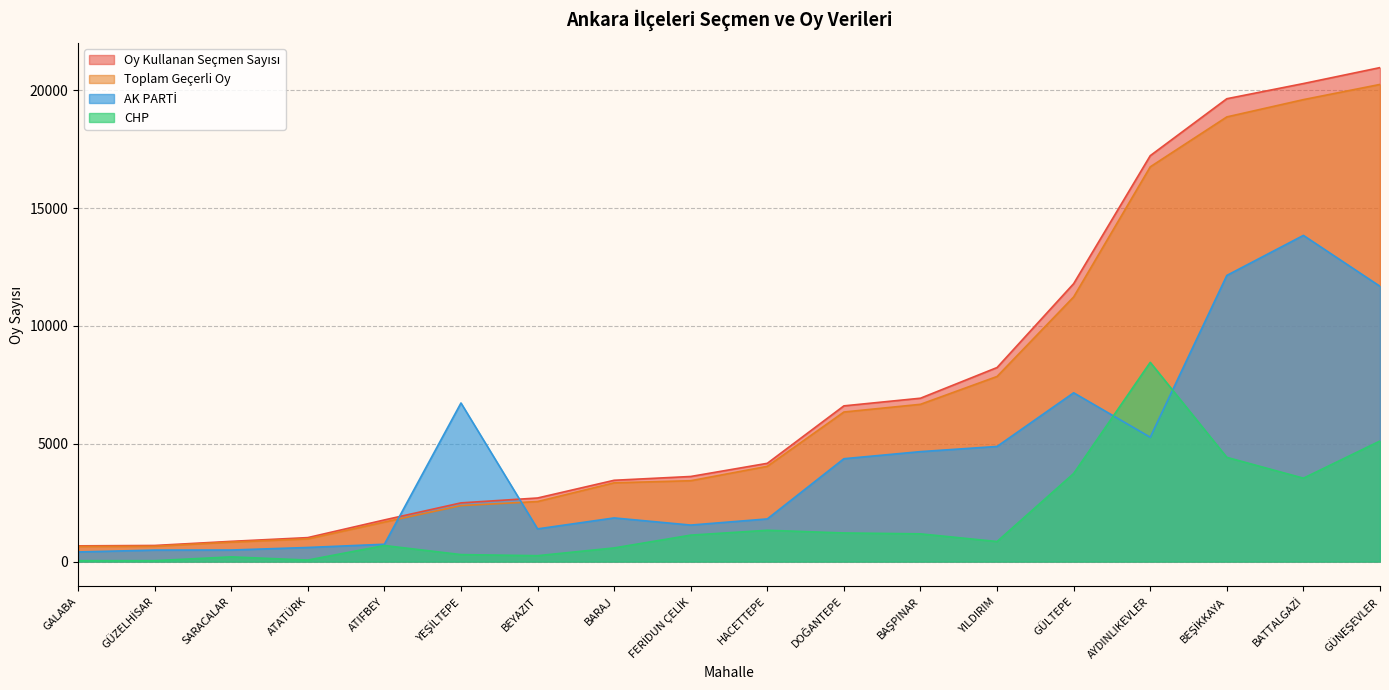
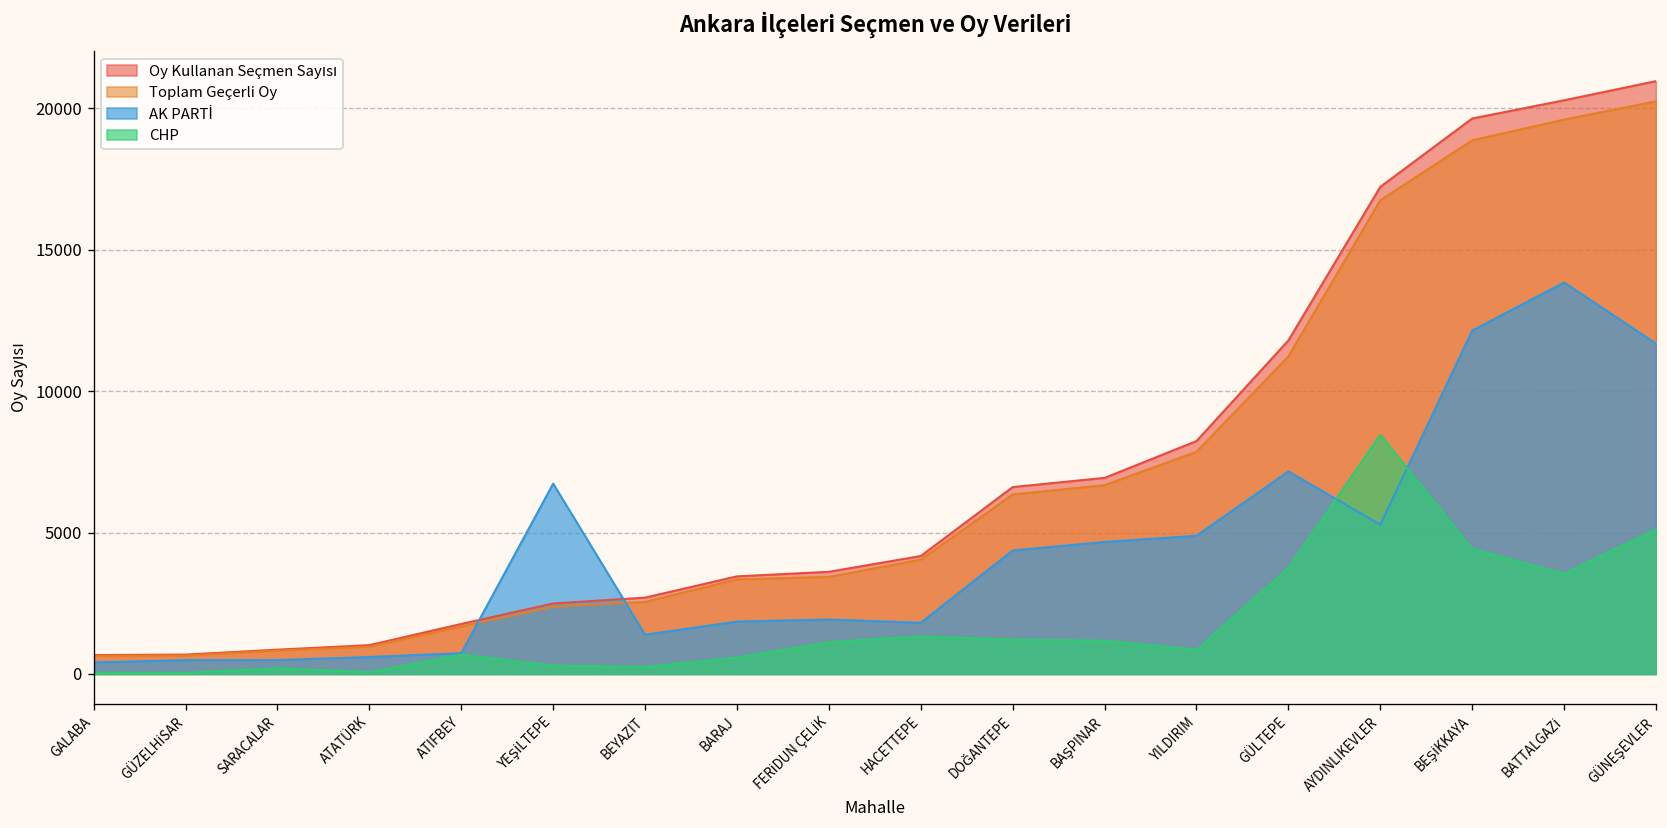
AK PARTİ, FERİDUN ÇELİK: 1500 -> 1900
